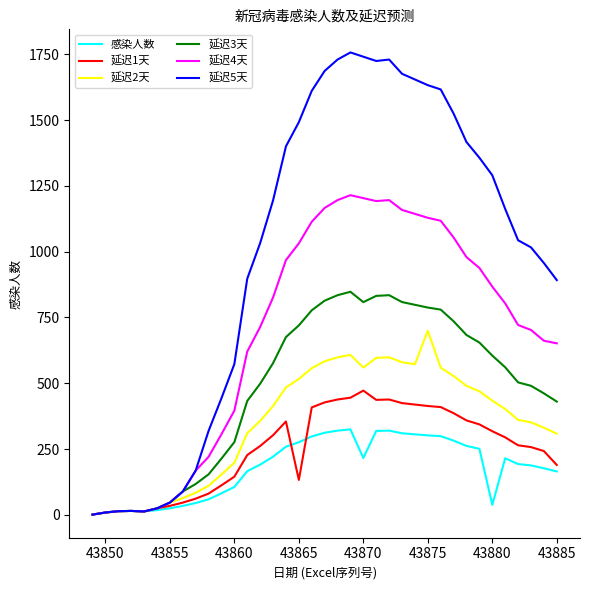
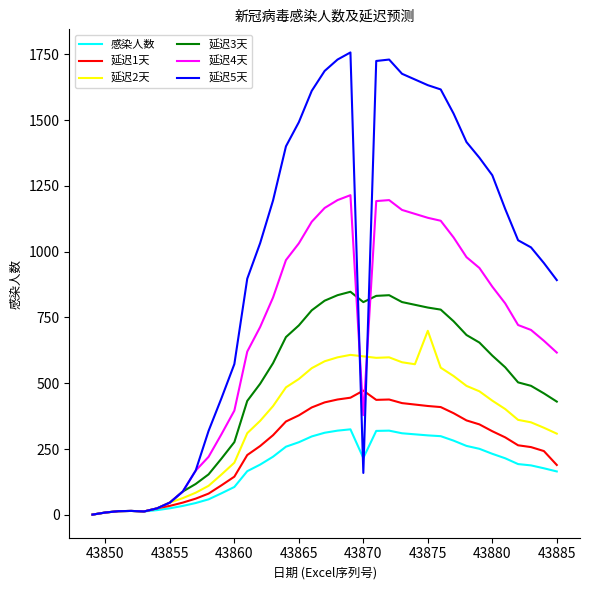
延迟1天, 43865: 130 -> 380
延迟2天, 43870: 560 -> 600
延迟4天, 43870: 1200 -> 380
延迟5天, 43870: 1740 -> 160
感染人数, 43880: 40 -> 230
延迟4天, 43885: 650 -> 620
